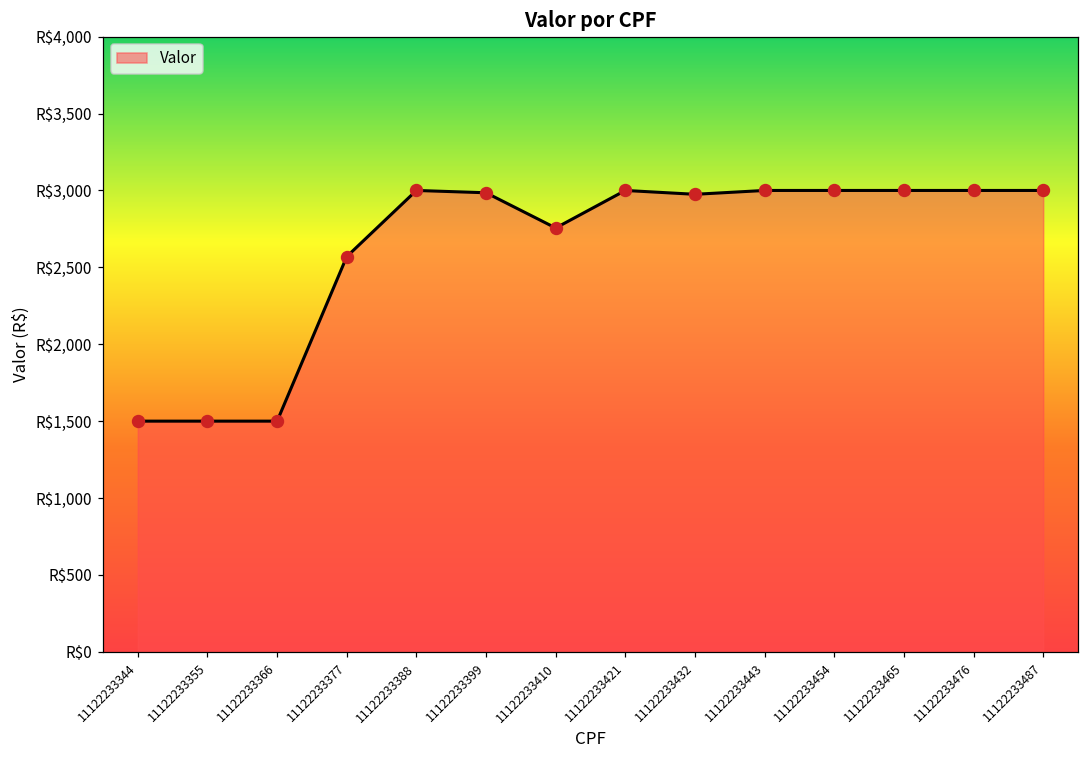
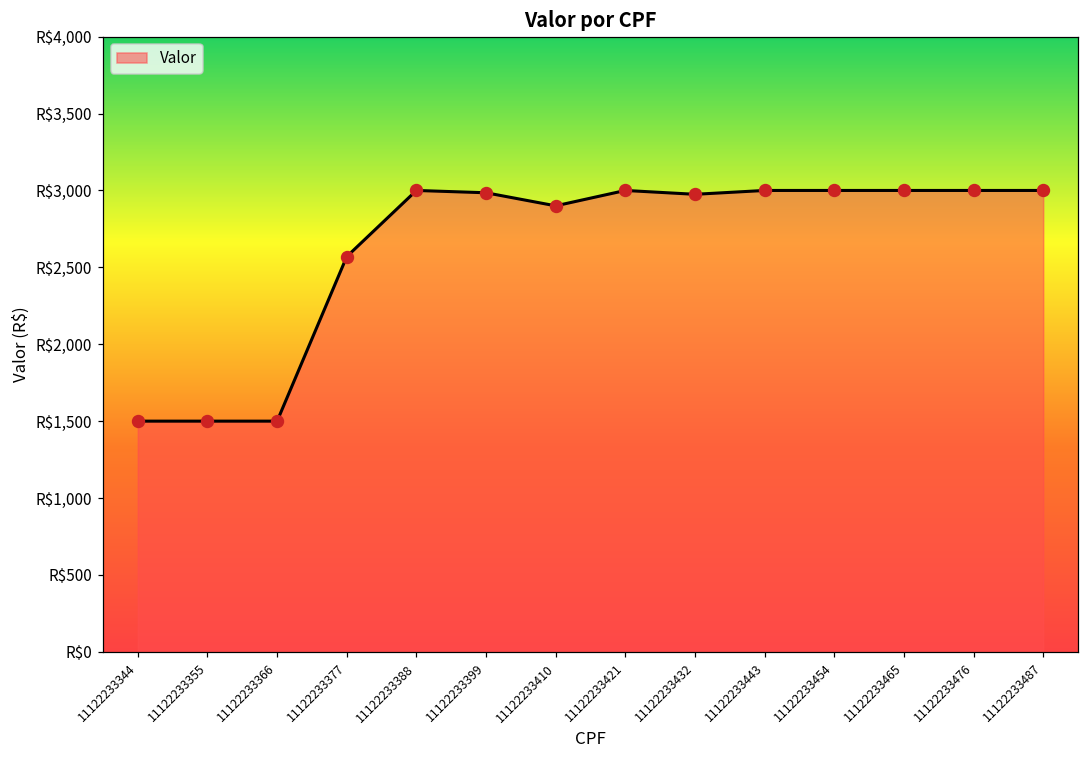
11122233410: R$2,760 -> R$2,900
